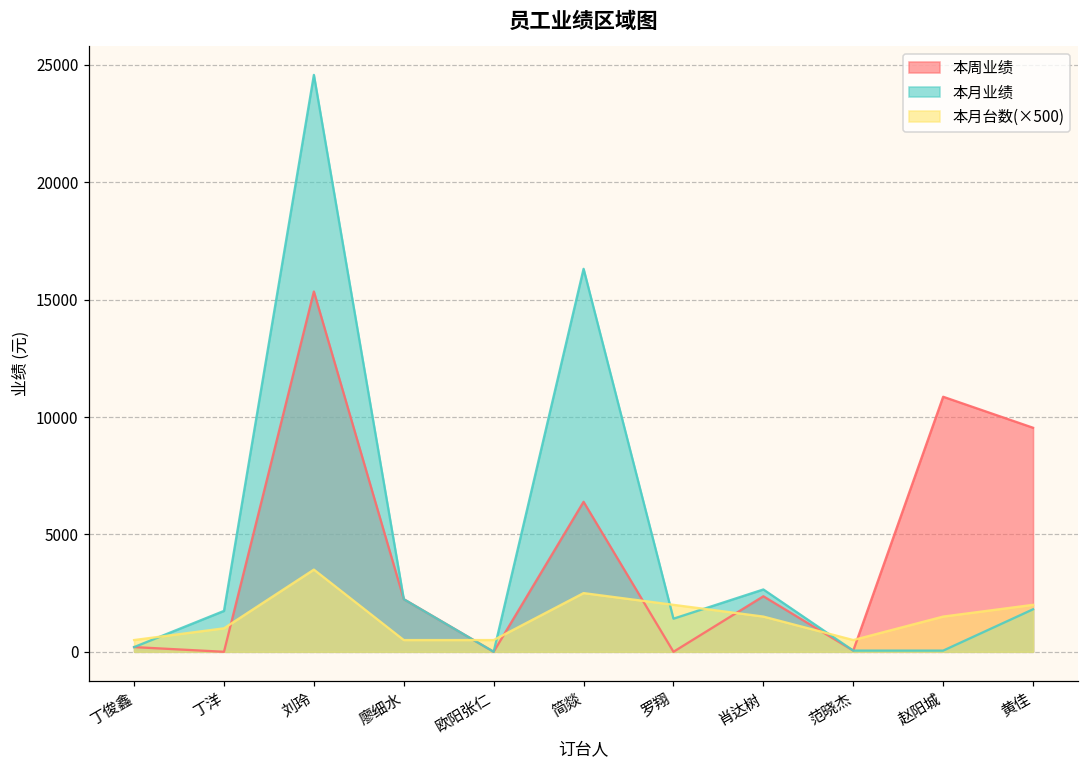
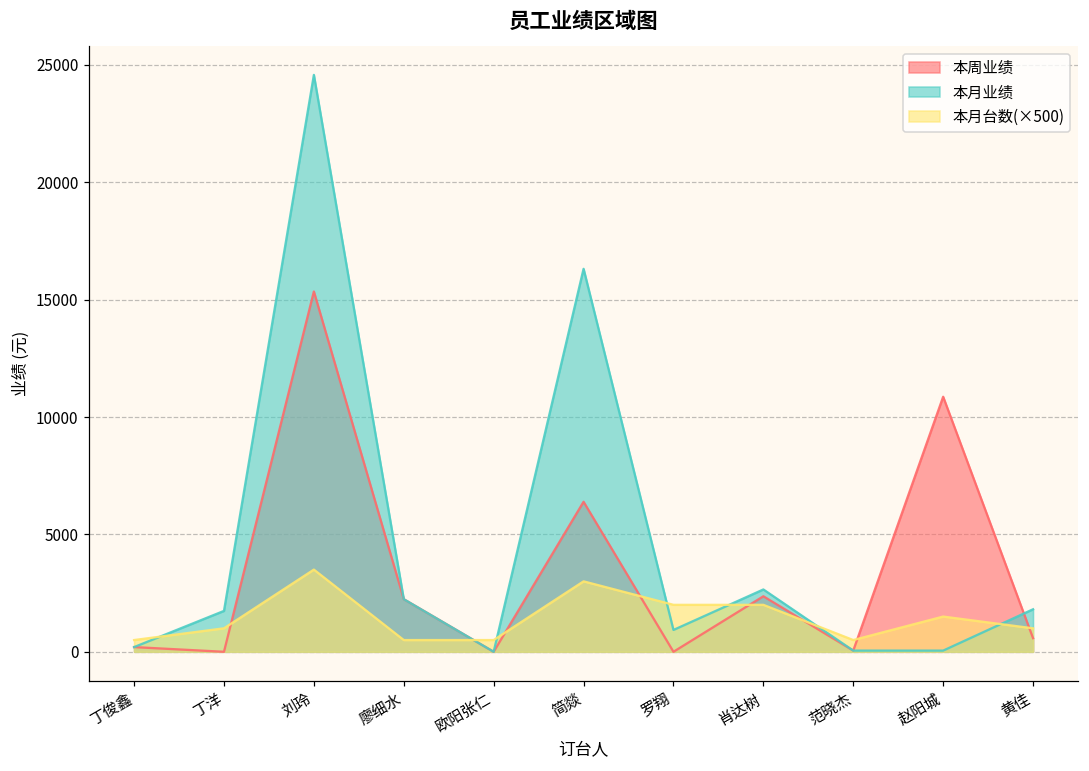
本月台数(×500), 简燚: 2500 -> 3000
本月业绩, 罗翔: 1400 -> 900
本月台数(×500), 肖达树: 1500 -> 2000
本周业绩, 黄佳: 9500 -> 600
本月台数(×500), 黄佳: 2000 -> 1000
